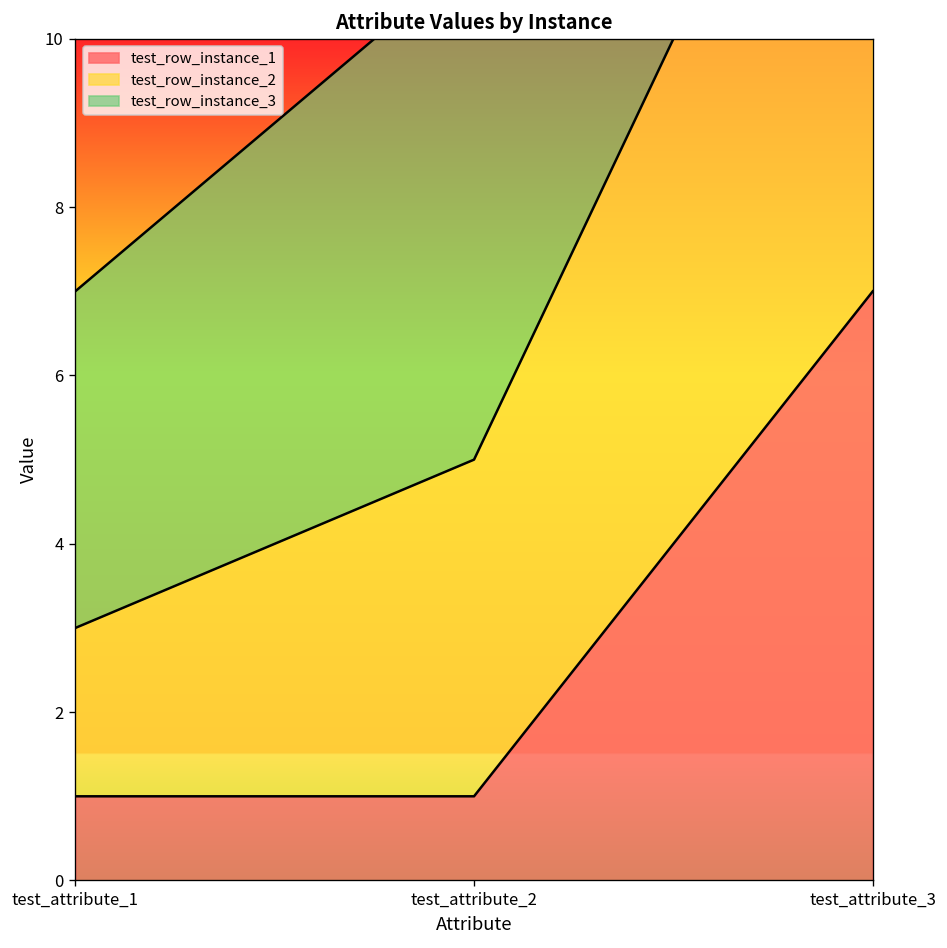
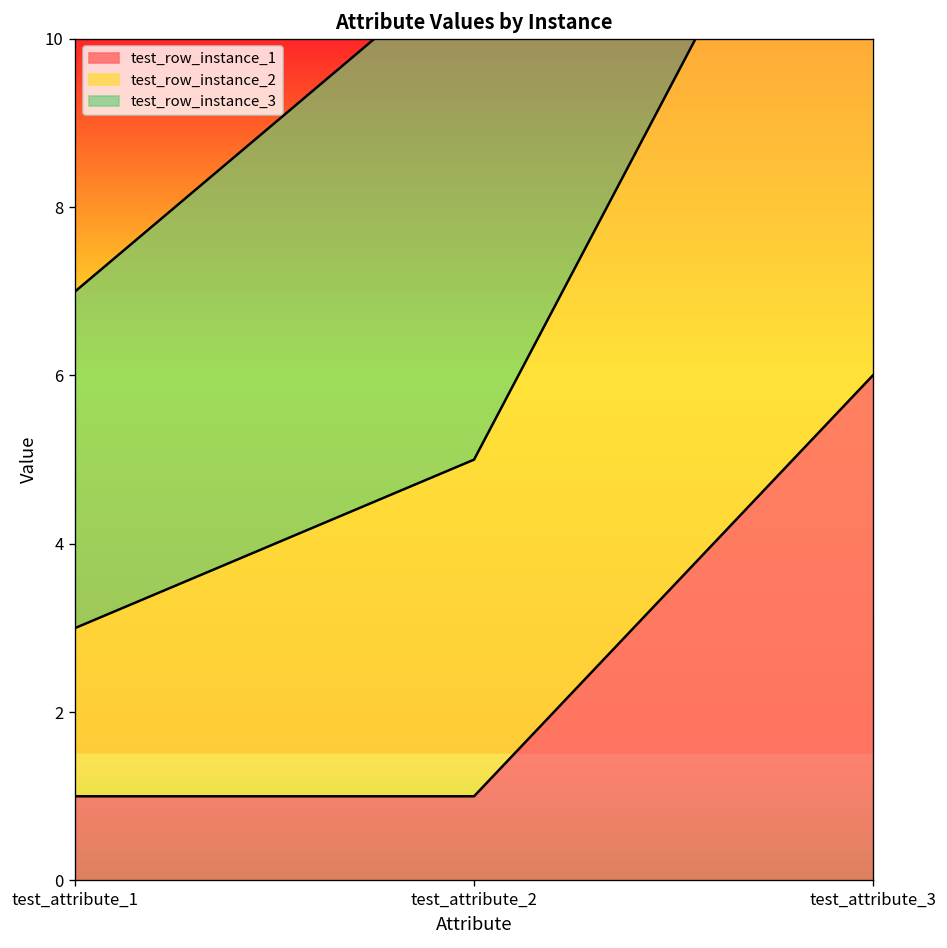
test_row_instance_1, test_attribute_3: 7 -> 6
